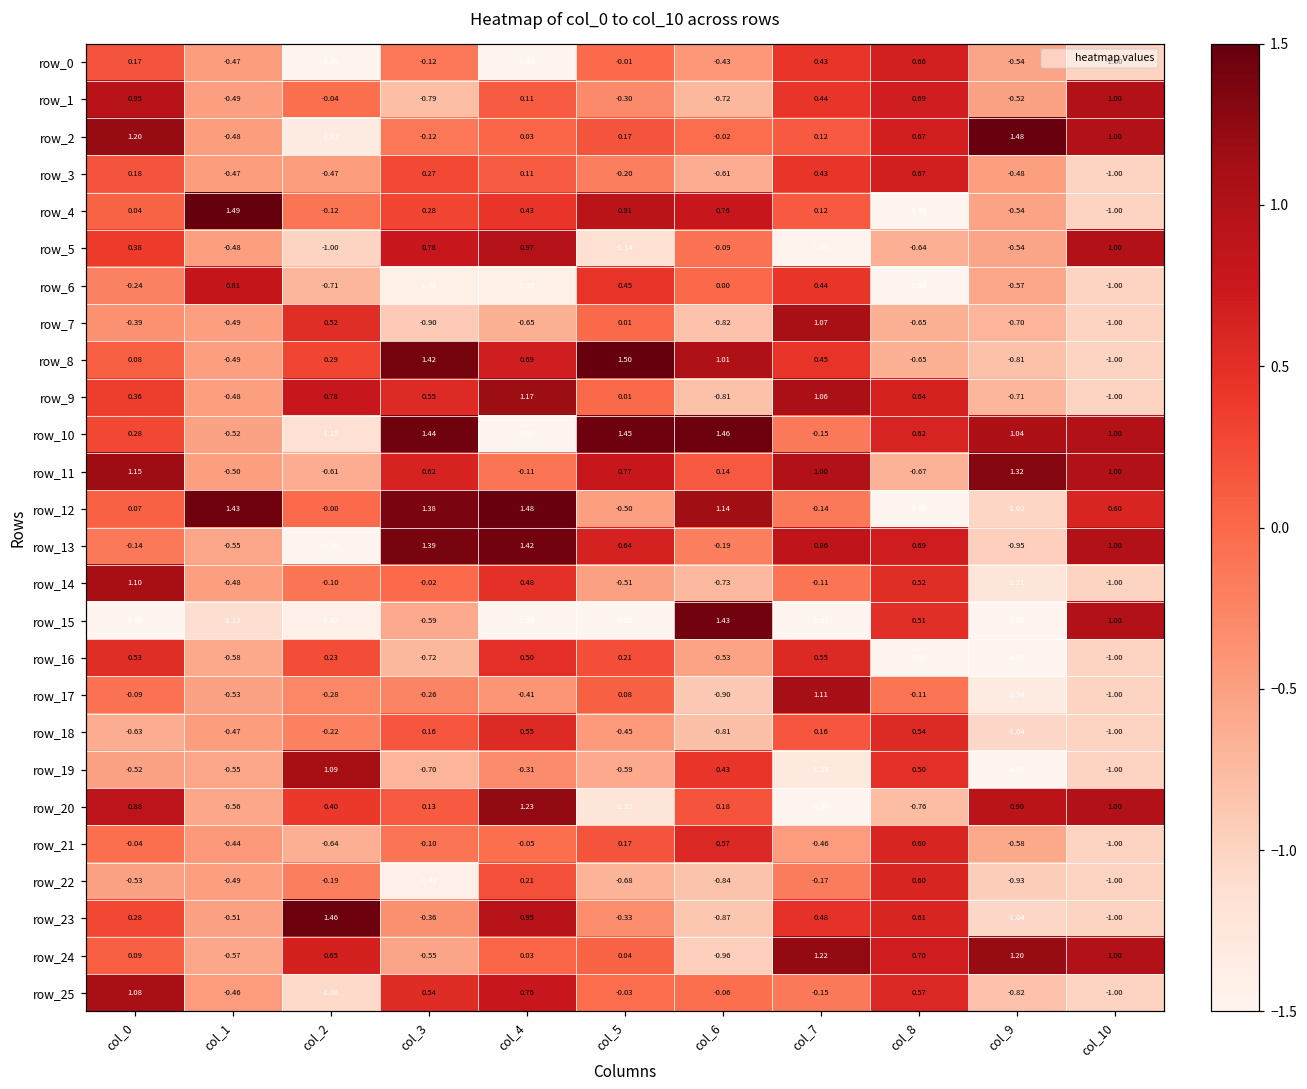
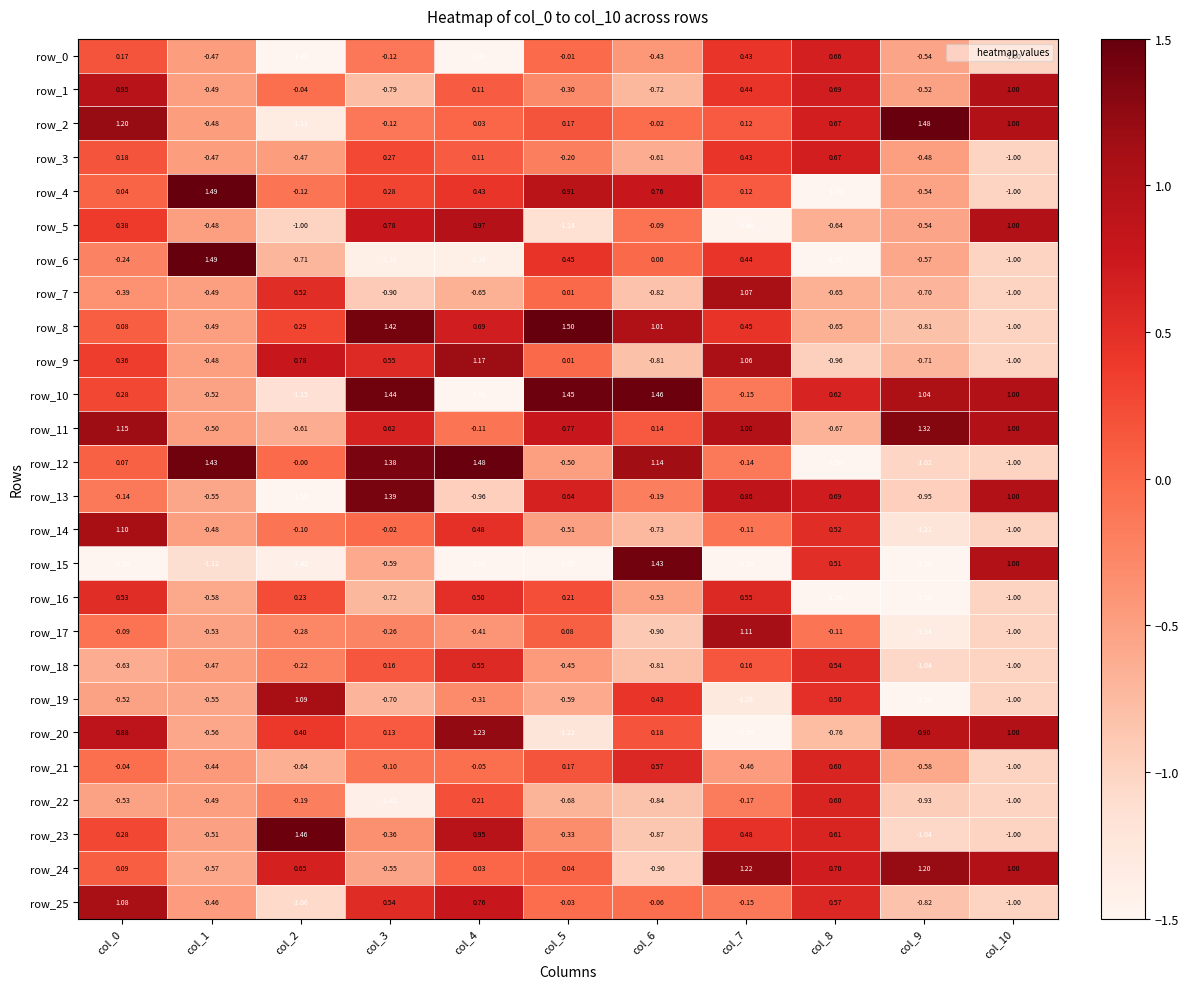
row_6, col_1: 0.81 -> 1.49
row_9, col_8: 0.64 -> -0.96
row_12, col_10: 0.60 -> -1.00
row_13, col_4: 1.42 -> -0.96
